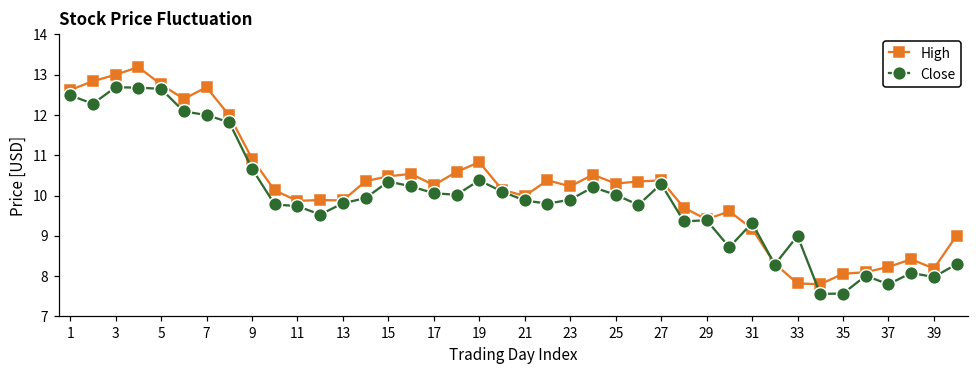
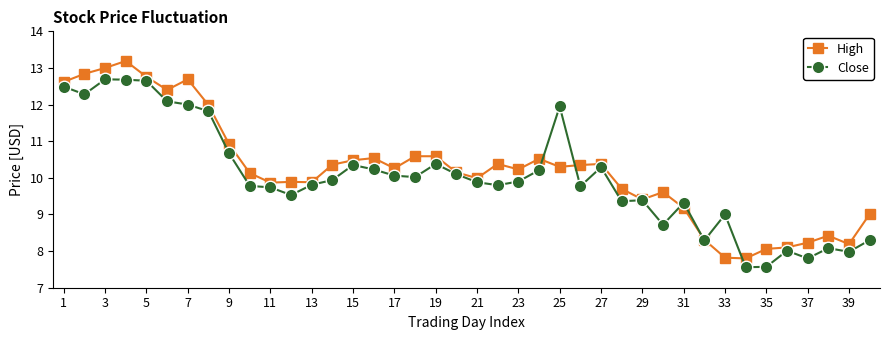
High, 19: 10.8 -> 10.6
Close, 25: 10.0 -> 12.0
